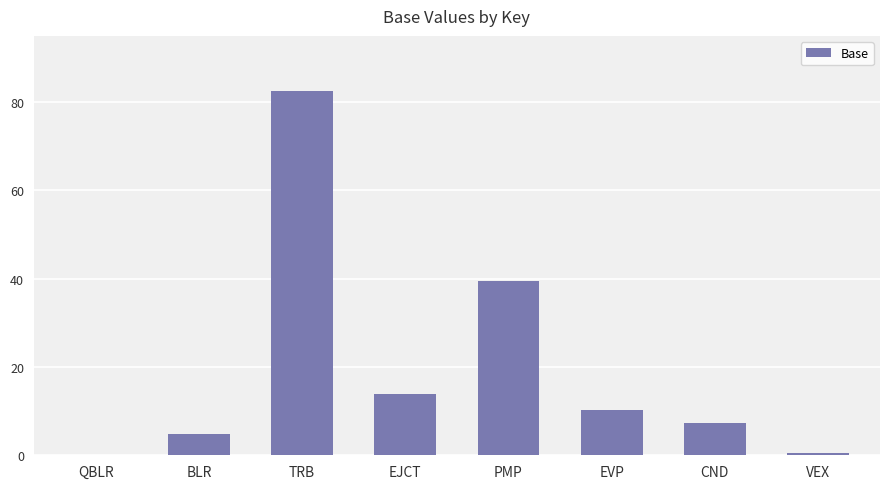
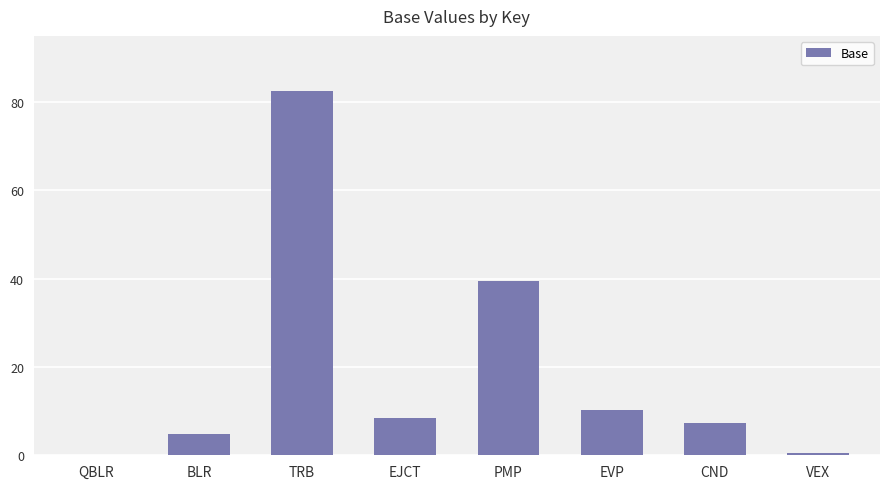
EJCT: 14 -> 8
